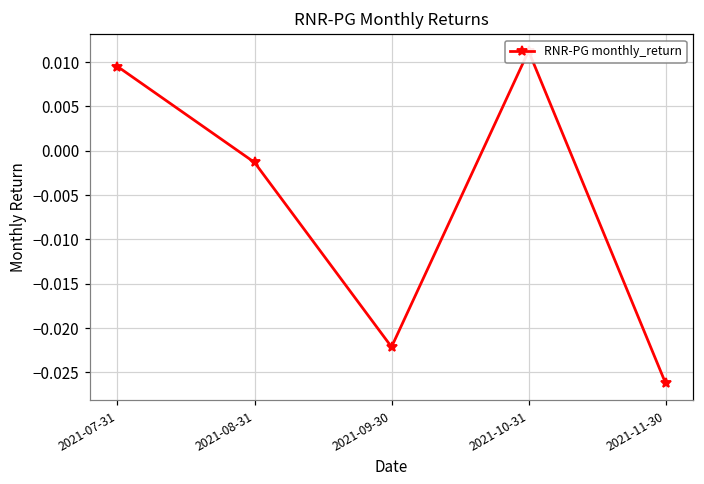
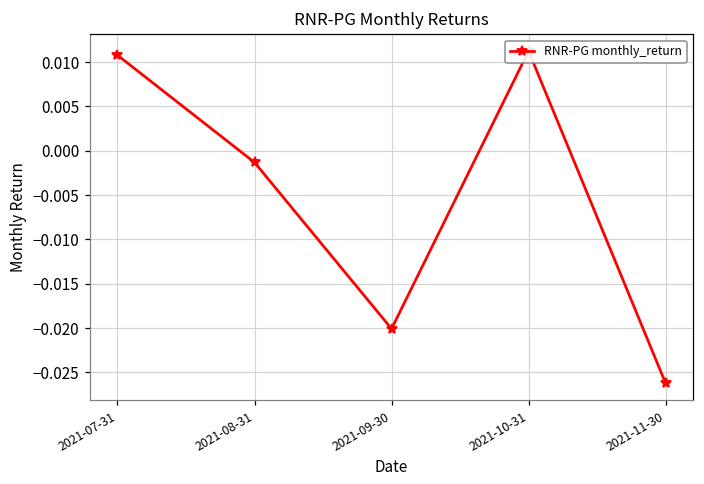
2021-07-31: 0.010 -> 0.011
2021-09-30: -0.022 -> -0.020
